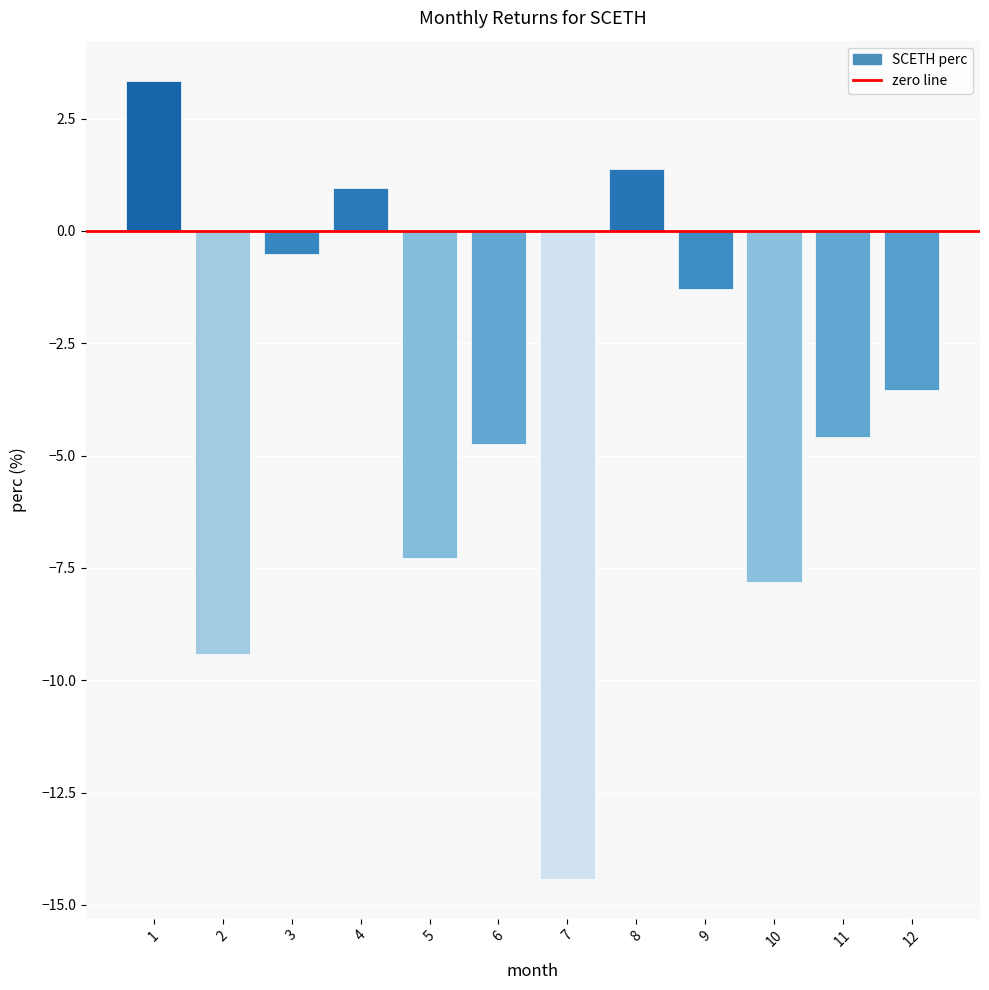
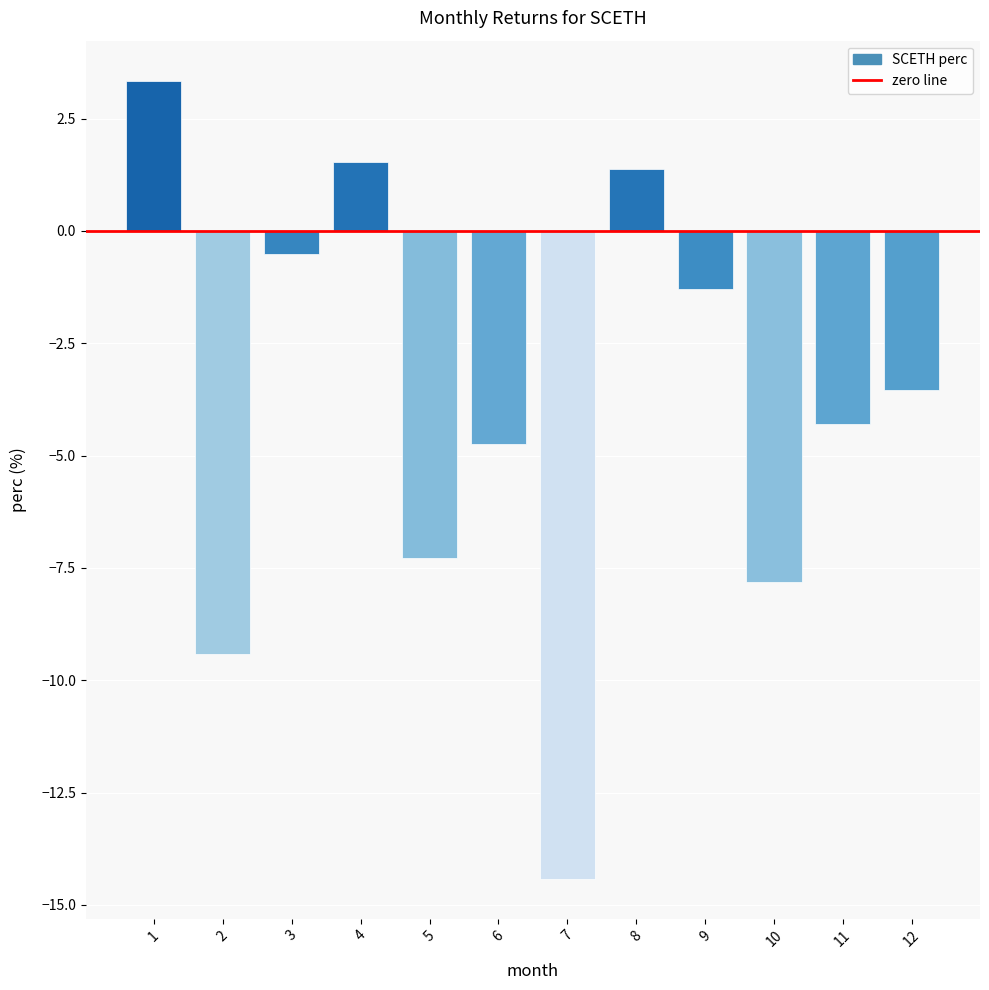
4: 1.0 -> 1.5
11: -4.6 -> -4.3
